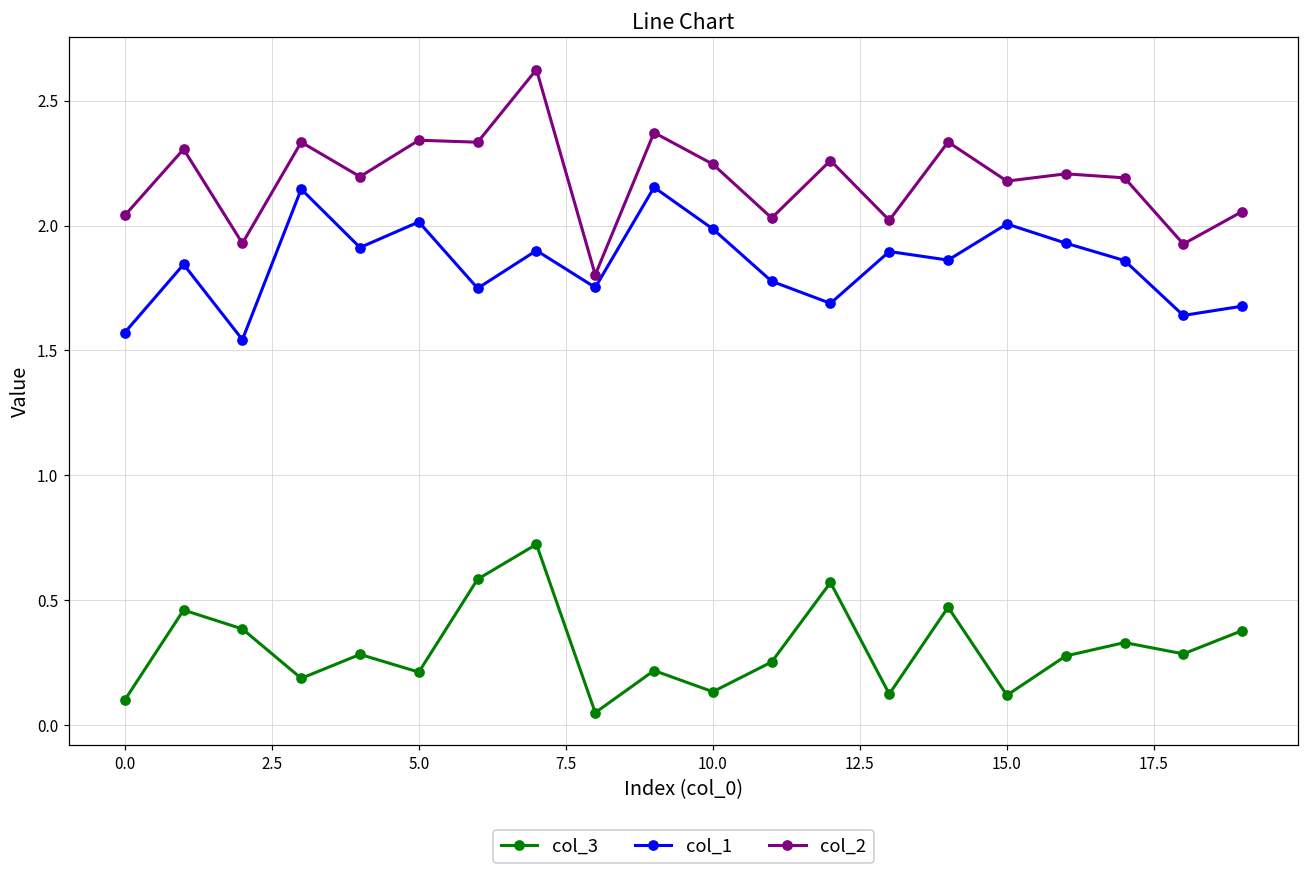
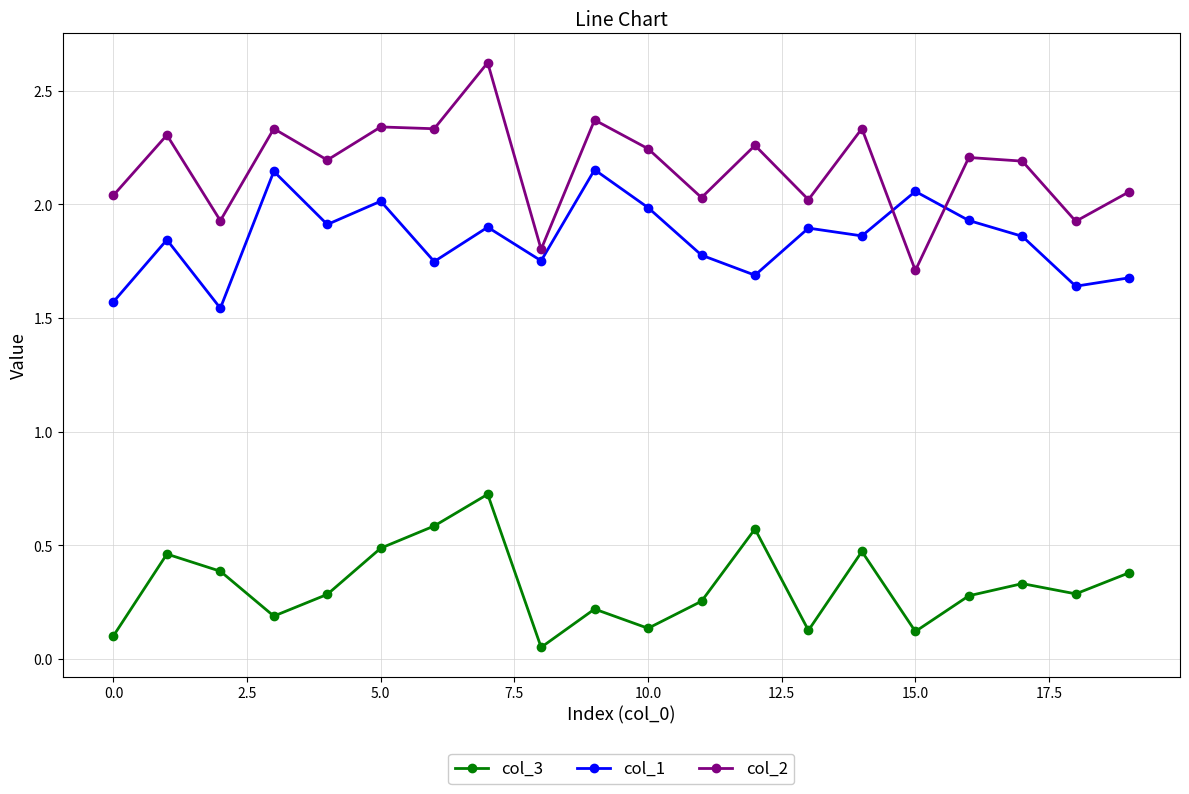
col_3, 5.0: 0.21 -> 0.49
col_1, 15.0: 2.01 -> 2.06
col_2, 15.0: 2.18 -> 1.71
